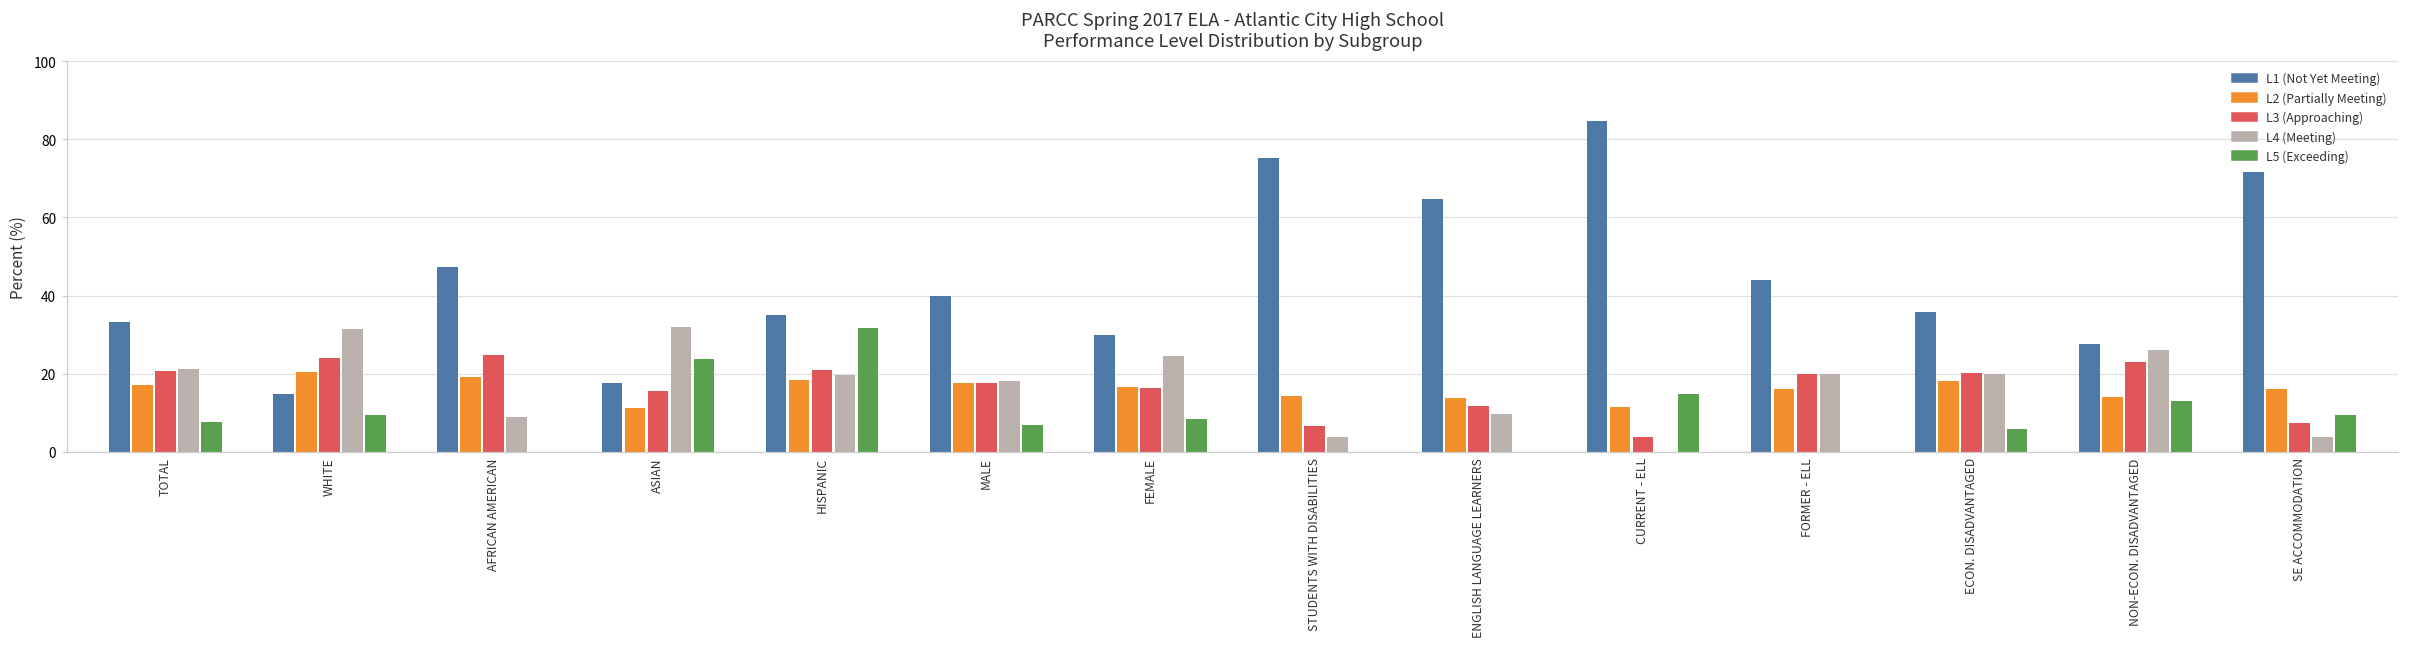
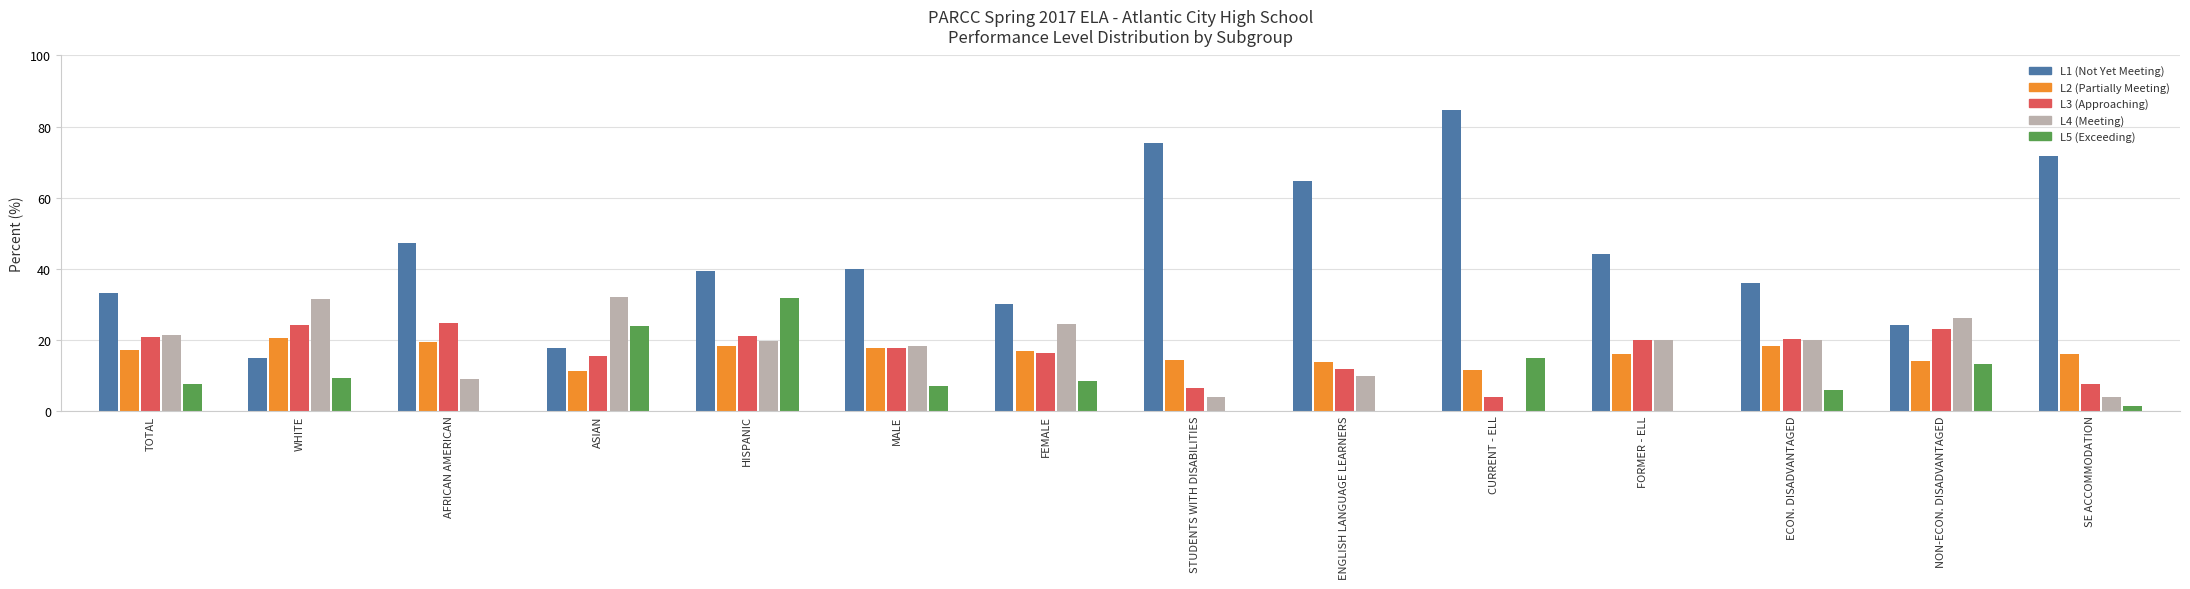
L1 (Not Yet Meeting), HISPANIC: 35 -> 39
L1 (Not Yet Meeting), NON-ECON. DISADVANTAGED: 28 -> 24
L5 (Exceeding), SE ACCOMMODATION: 9 -> 1
